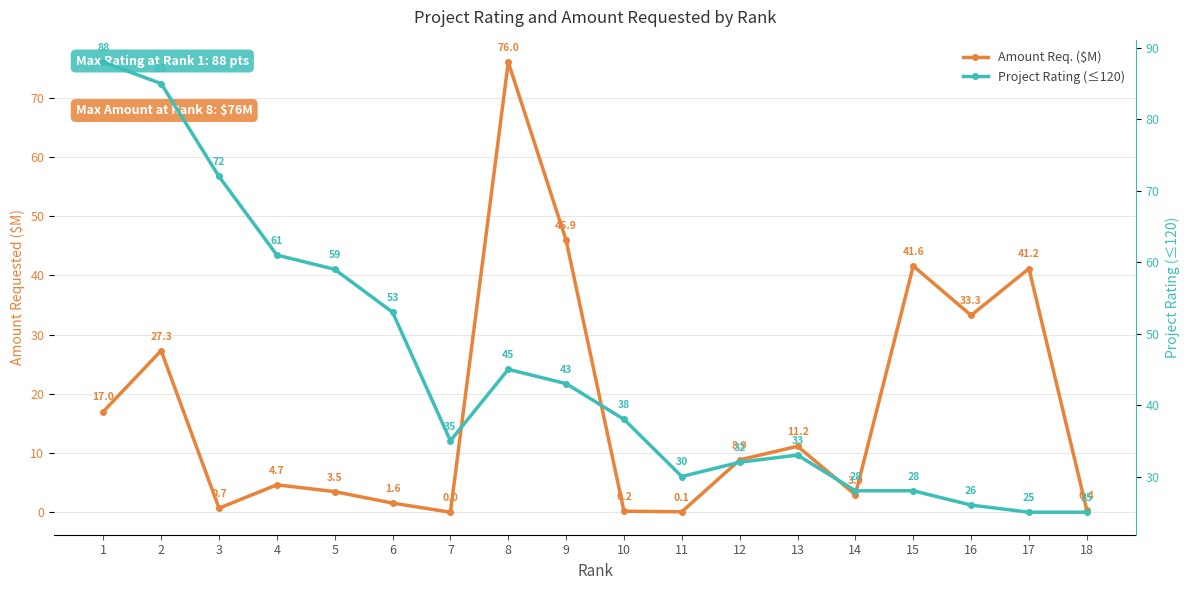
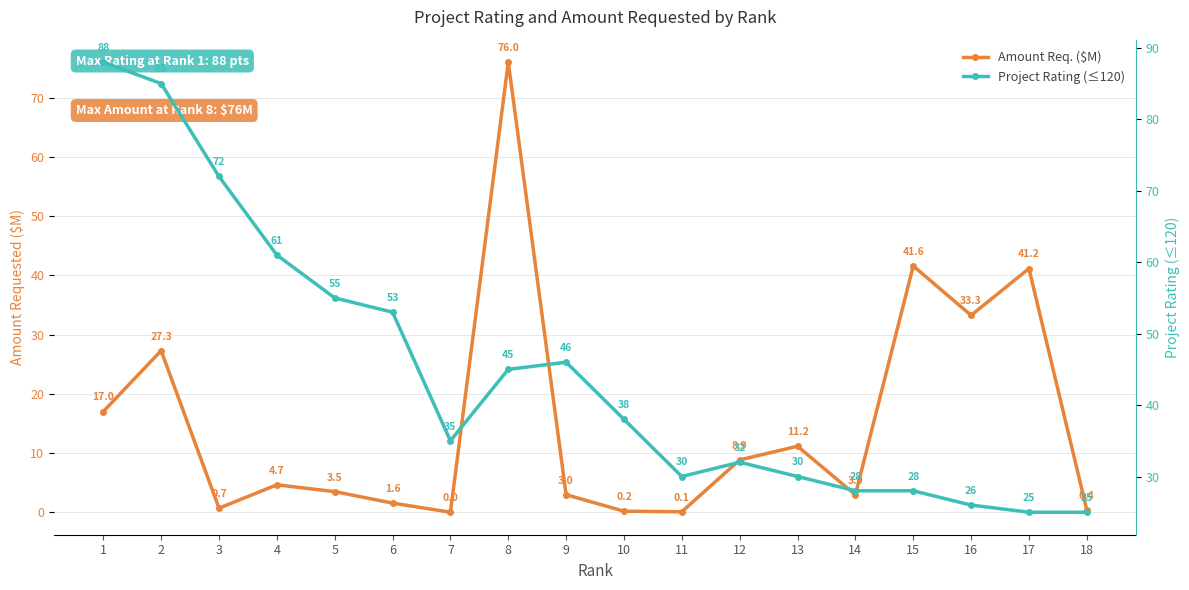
Amount Req. ($M), 9: 45.9 -> 3.0
Project Rating (≤120), 5: 59 -> 55
Project Rating (≤120), 9: 43 -> 46
Project Rating (≤120), 13: 33 -> 30
